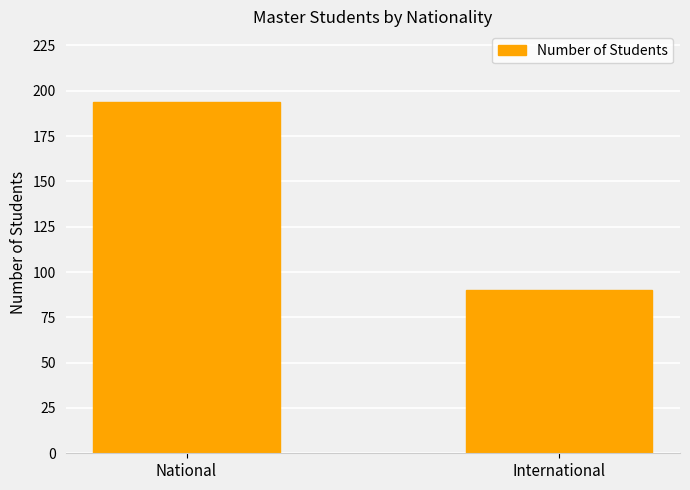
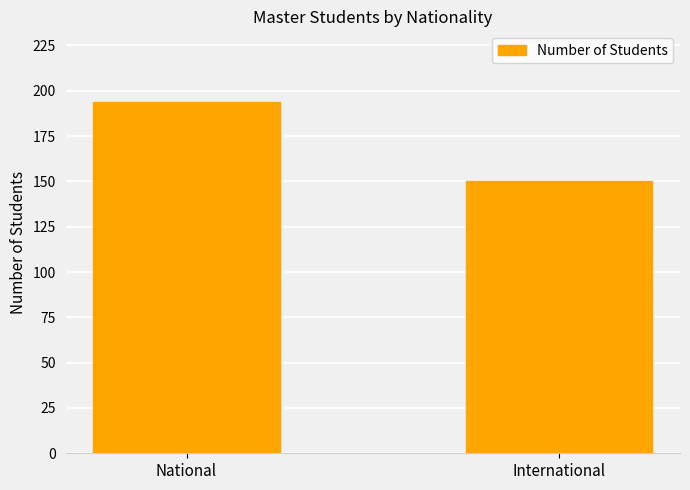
International: 90 -> 150
